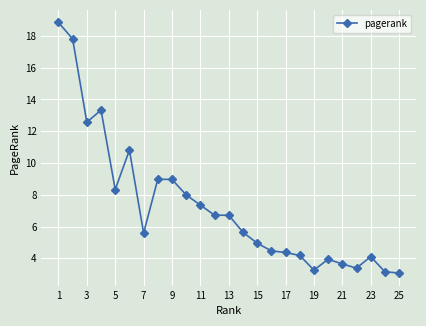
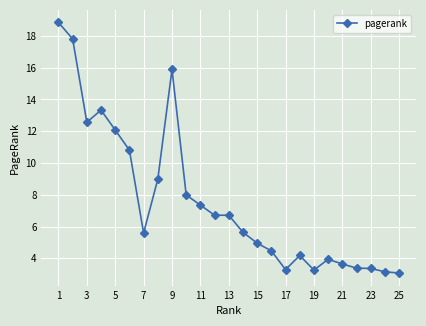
5: 8.3 -> 12.1
9: 9.0 -> 15.9
17: 4.4 -> 3.3
23: 4.1 -> 3.4
